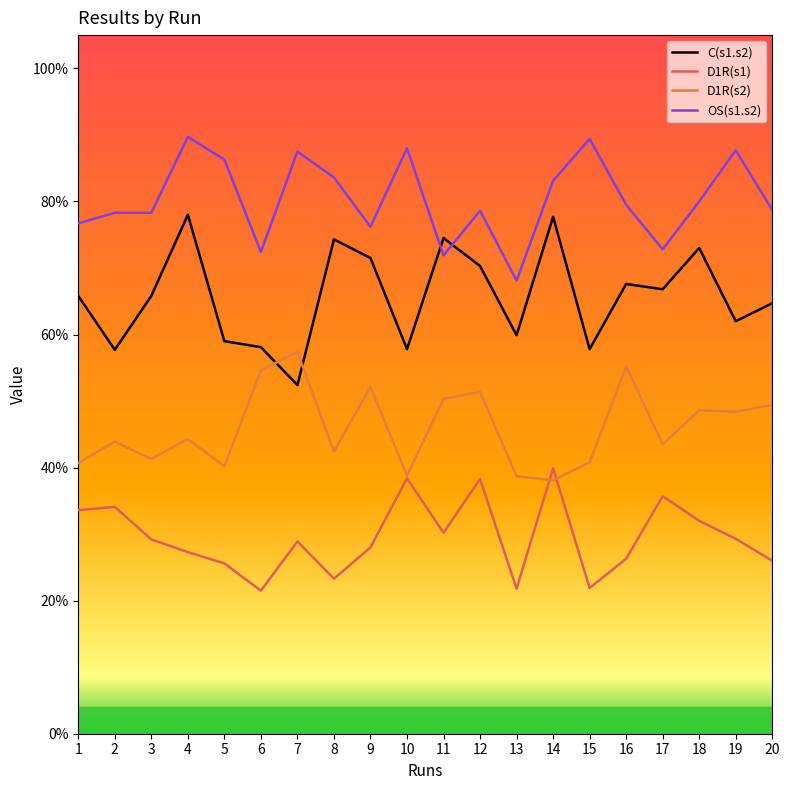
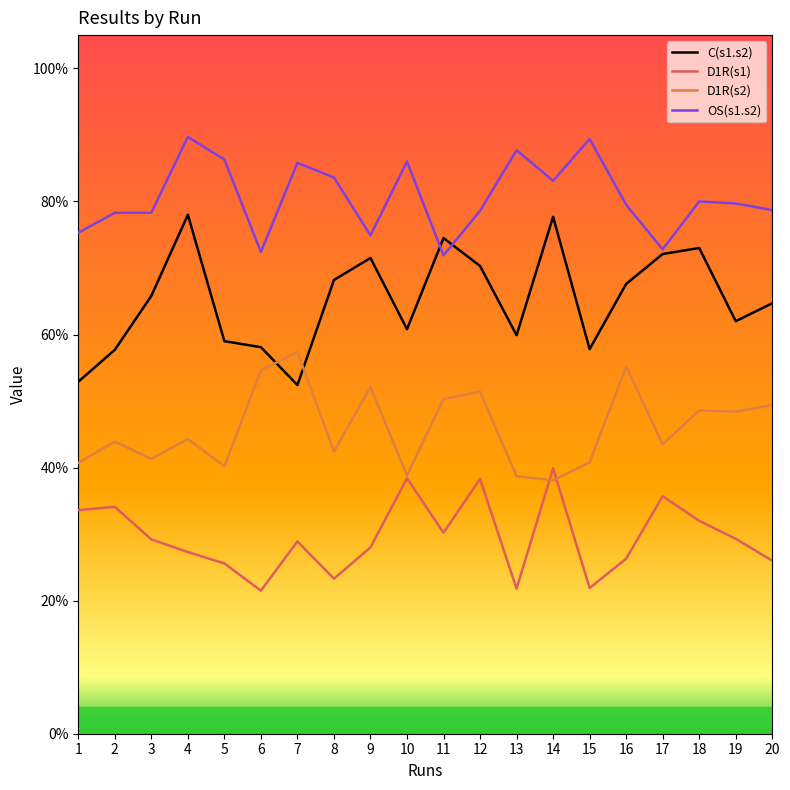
C(s1.s2), 1: 66% -> 53%
OS(s1.s2), 1: 77% -> 75%
OS(s1.s2), 7: 88% -> 86%
C(s1.s2), 8: 74% -> 68%
OS(s1.s2), 9: 76% -> 75%
C(s1.s2), 10: 58% -> 61%
OS(s1.s2), 10: 88% -> 86%
OS(s1.s2), 13: 68% -> 88%
C(s1.s2), 17: 67% -> 72%
OS(s1.s2), 19: 88% -> 80%
